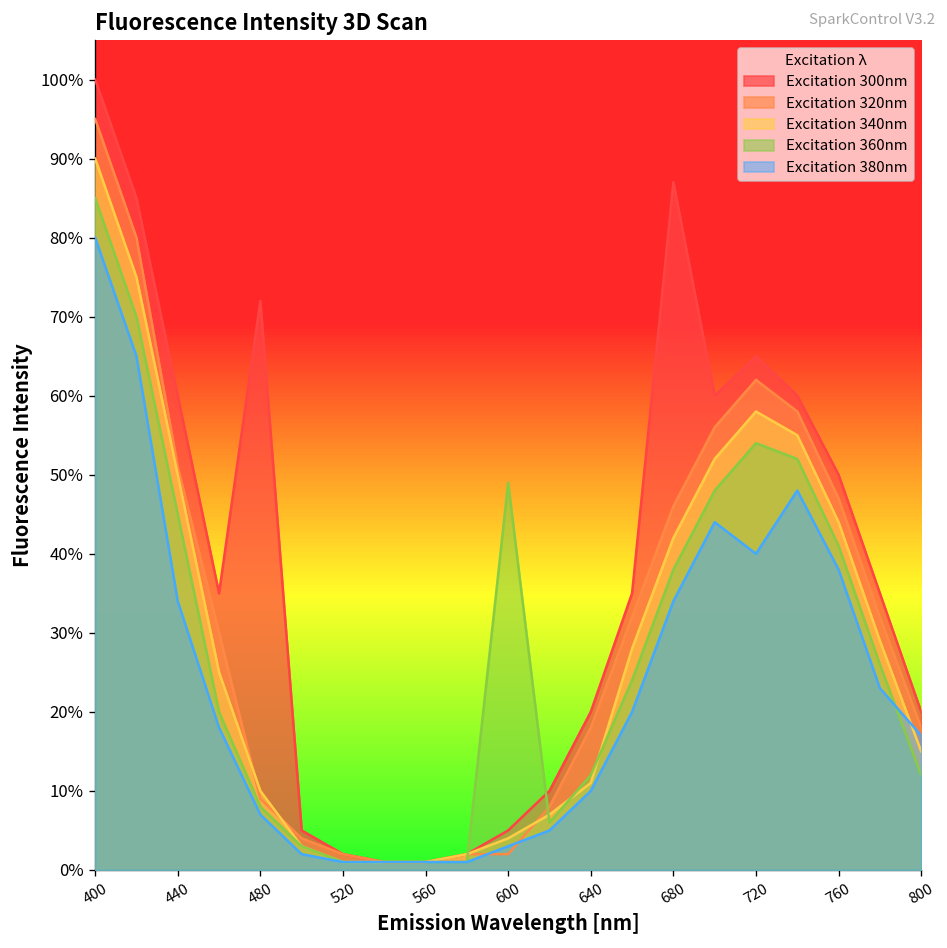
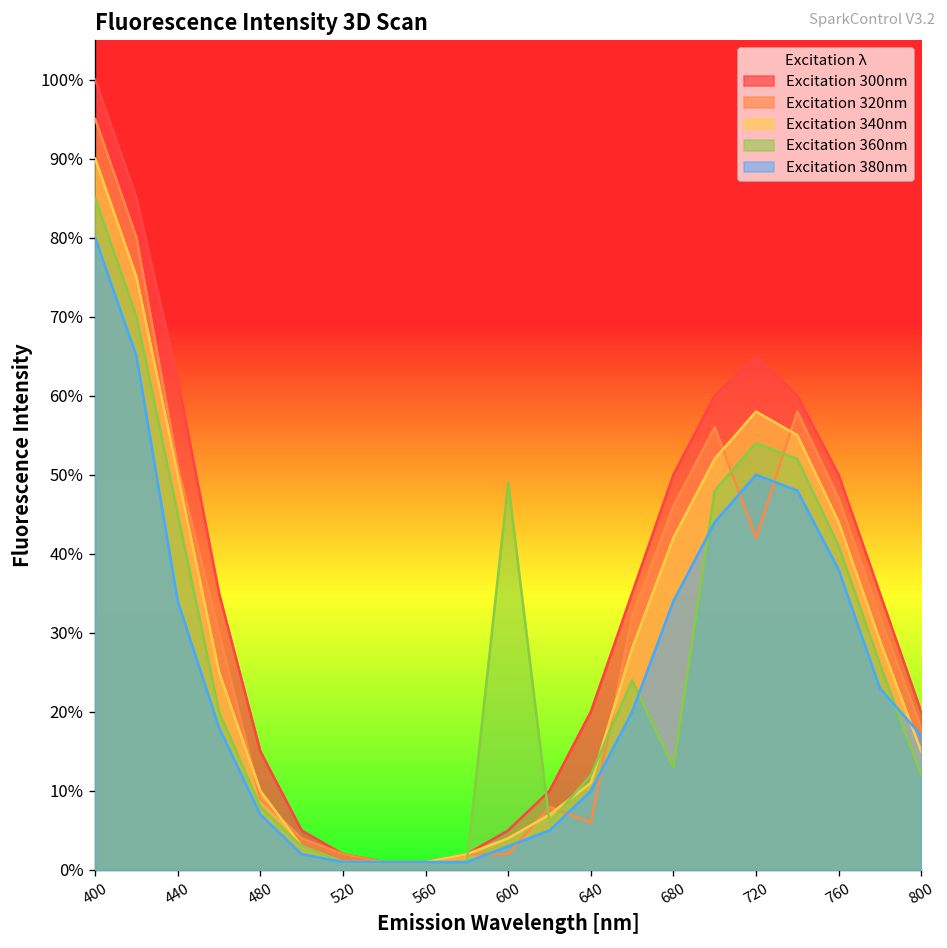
Excitation 300nm, 440: 60% -> 62%
Excitation 300nm, 480: 72% -> 15%
Excitation 320nm, 640: 18% -> 6%
Excitation 300nm, 680: 87% -> 50%
Excitation 360nm, 680: 38% -> 13%
Excitation 320nm, 720: 62% -> 42%
Excitation 380nm, 720: 40% -> 50%
